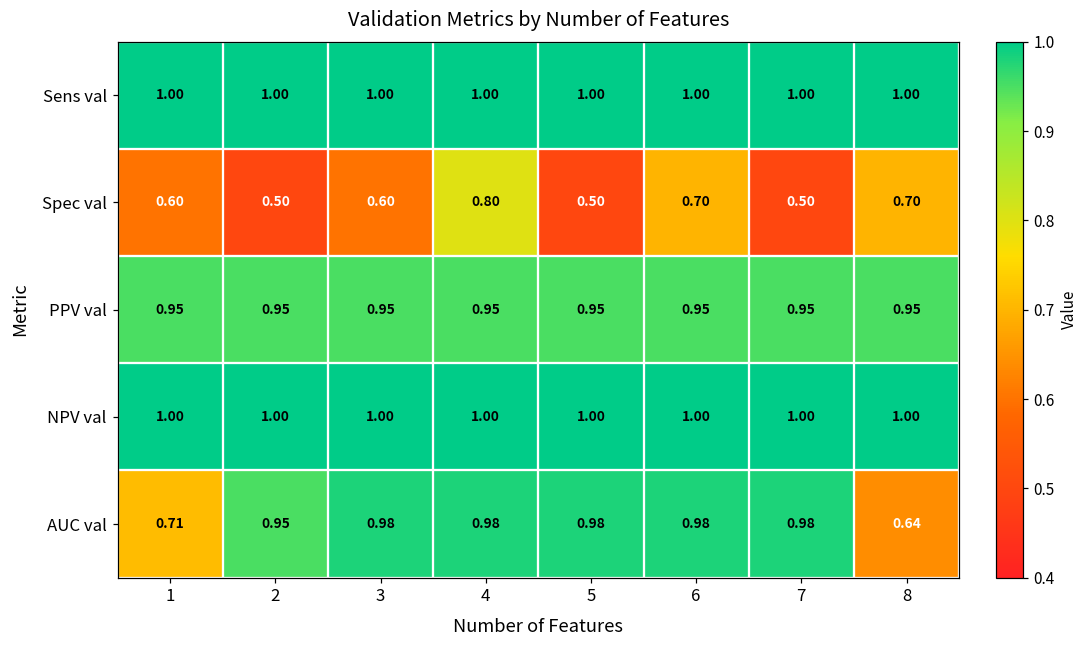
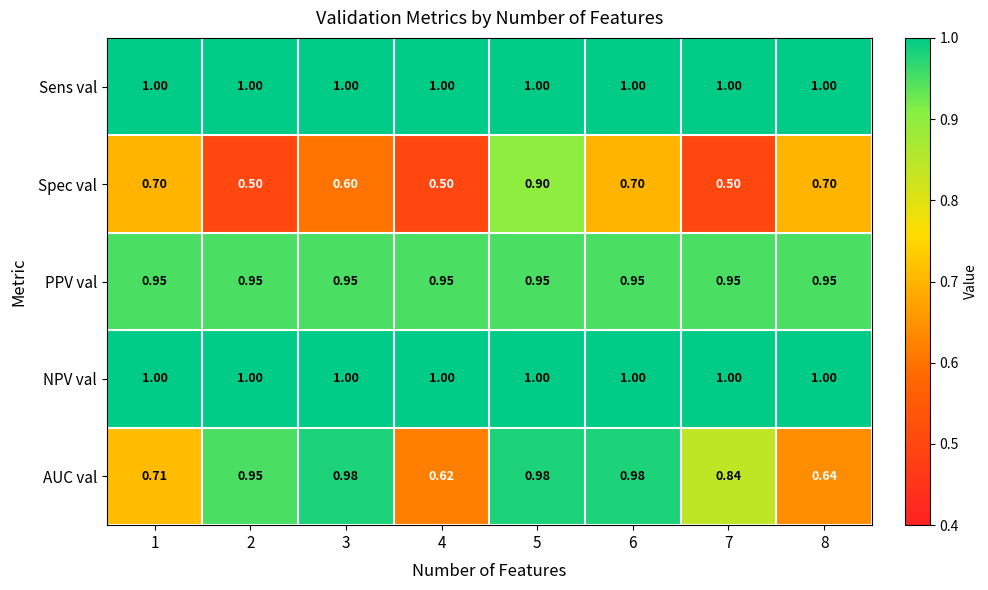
Spec val, 1: 0.60 -> 0.70
Spec val, 4: 0.80 -> 0.50
Spec val, 5: 0.50 -> 0.90
AUC val, 4: 0.98 -> 0.62
AUC val, 7: 0.98 -> 0.84
